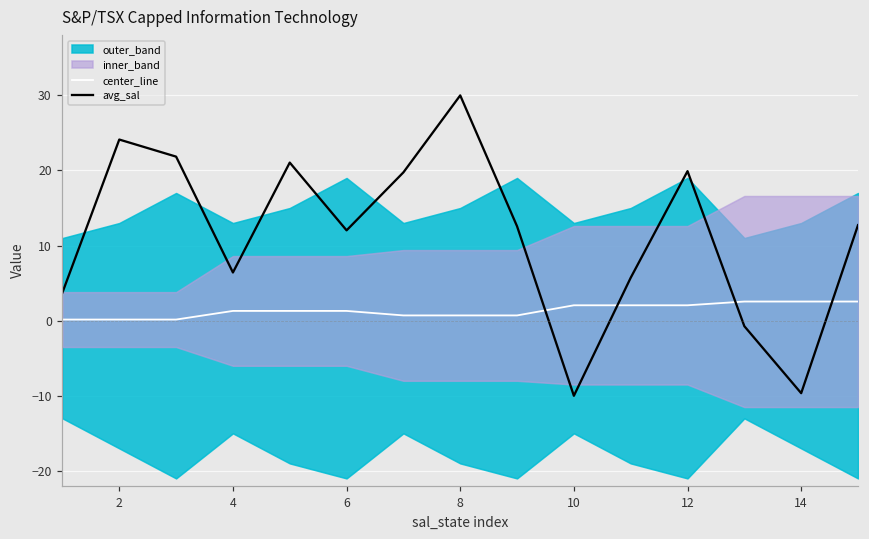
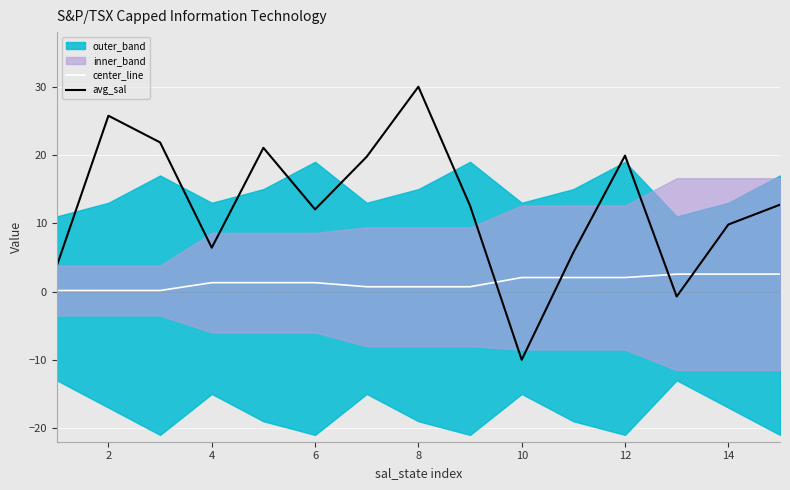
avg_sal, 2: 24 -> 26
avg_sal, 14: -10 -> 10
